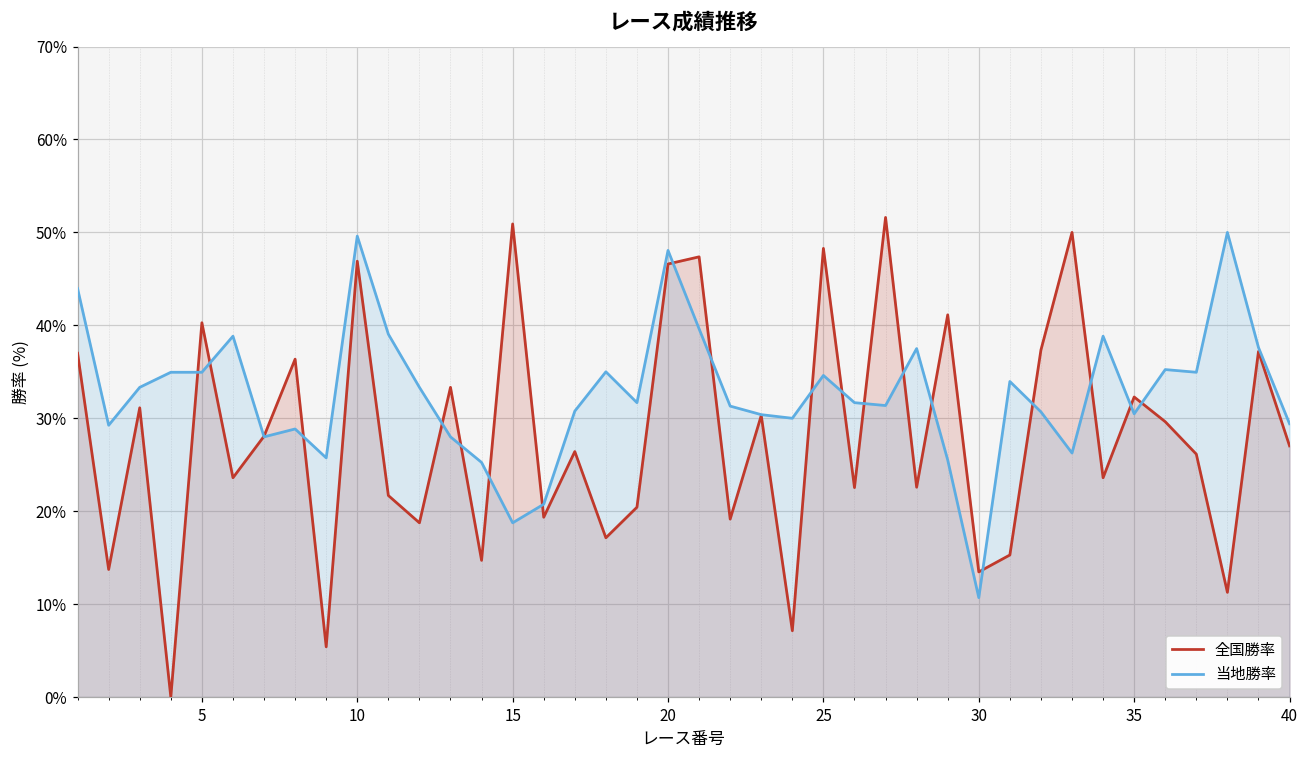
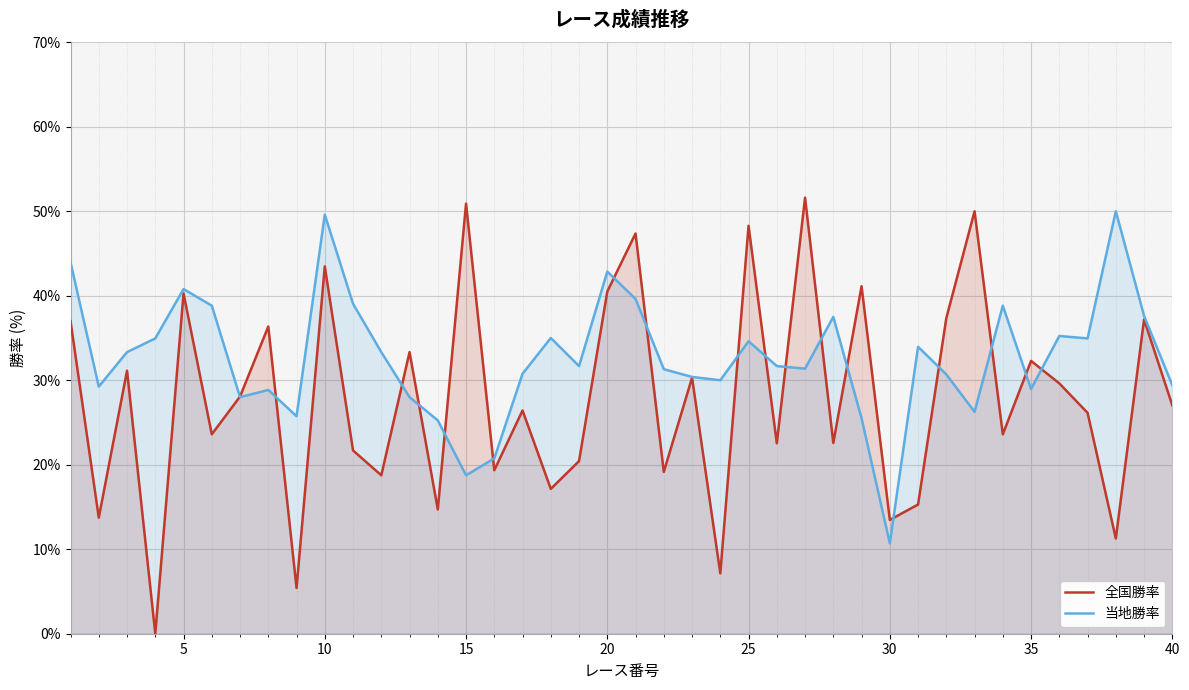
当地勝率, 5: 35% -> 41%
全国勝率, 10: 47% -> 43%
全国勝率, 20: 47% -> 41%
当地勝率, 20: 48% -> 43%
当地勝率, 35: 30% -> 29%
